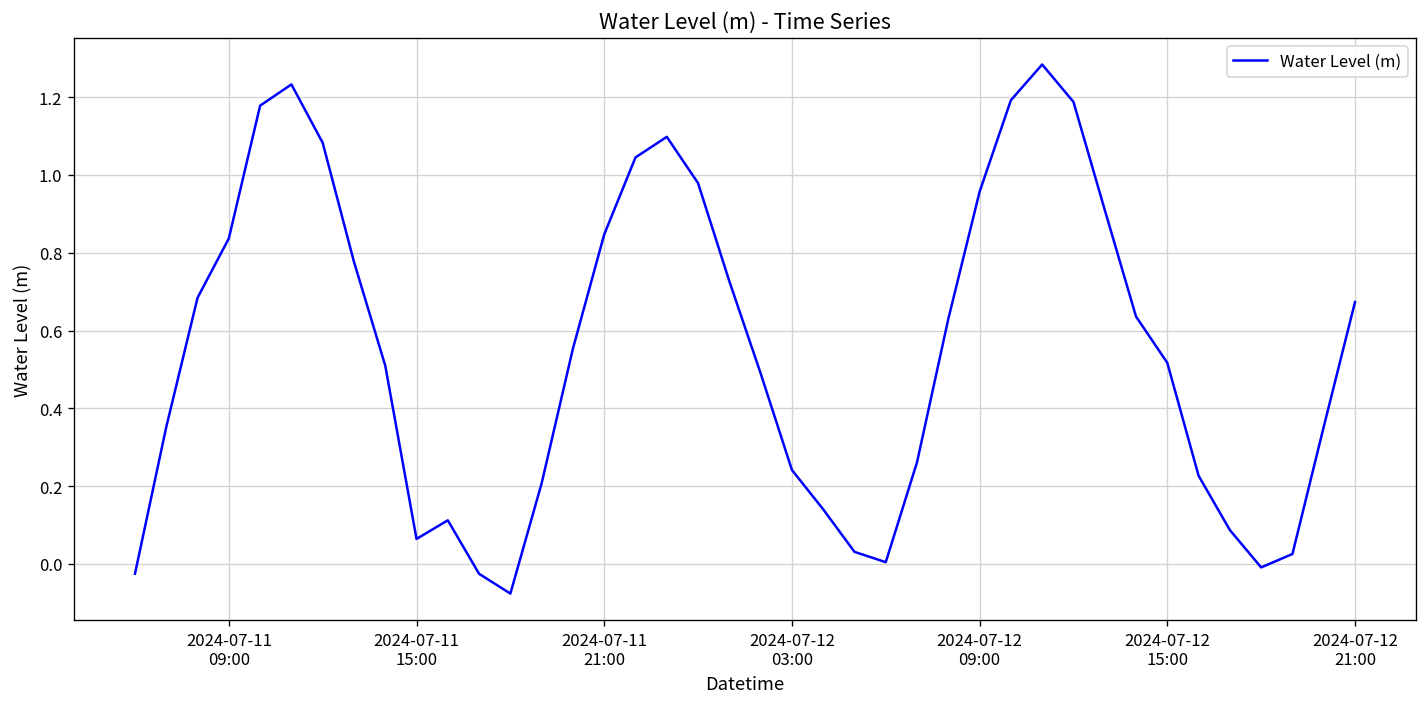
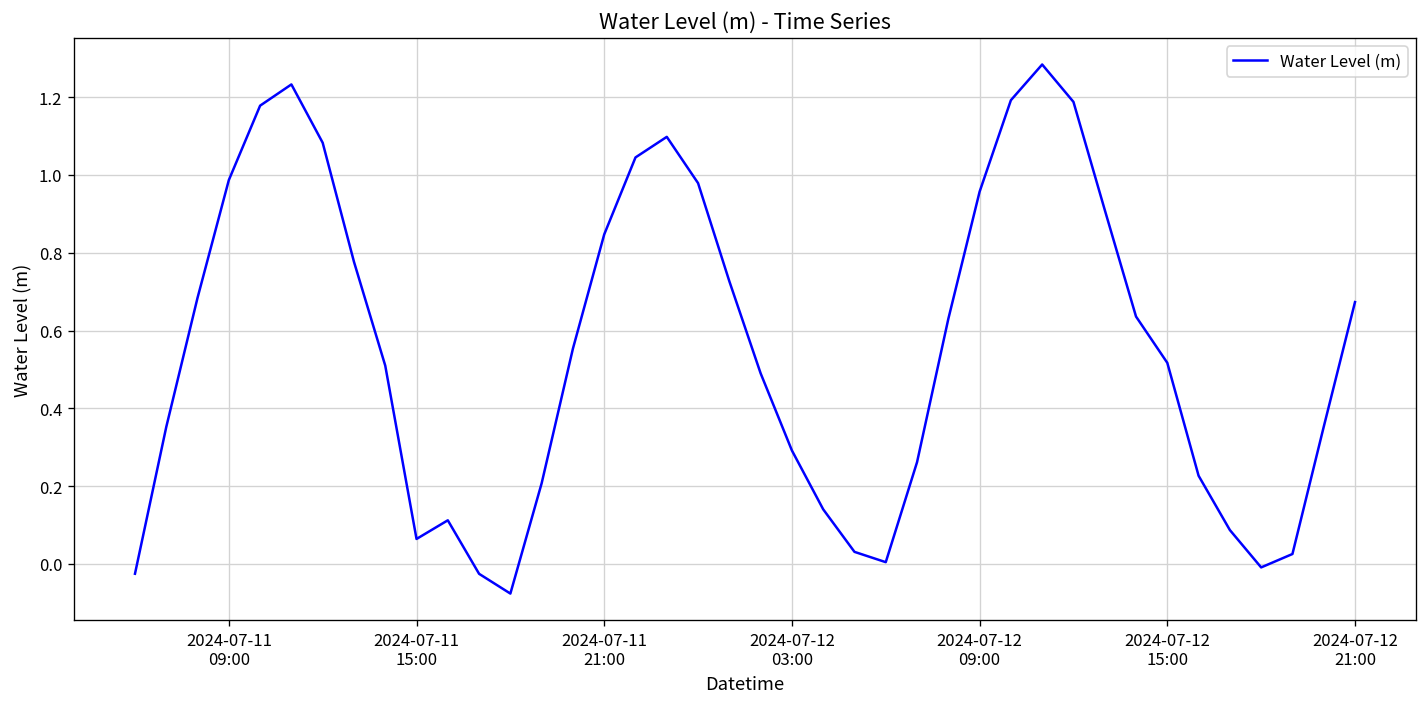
2024-07-11 09:00: 0.84 -> 0.99
2024-07-12 03:00: 0.24 -> 0.29
